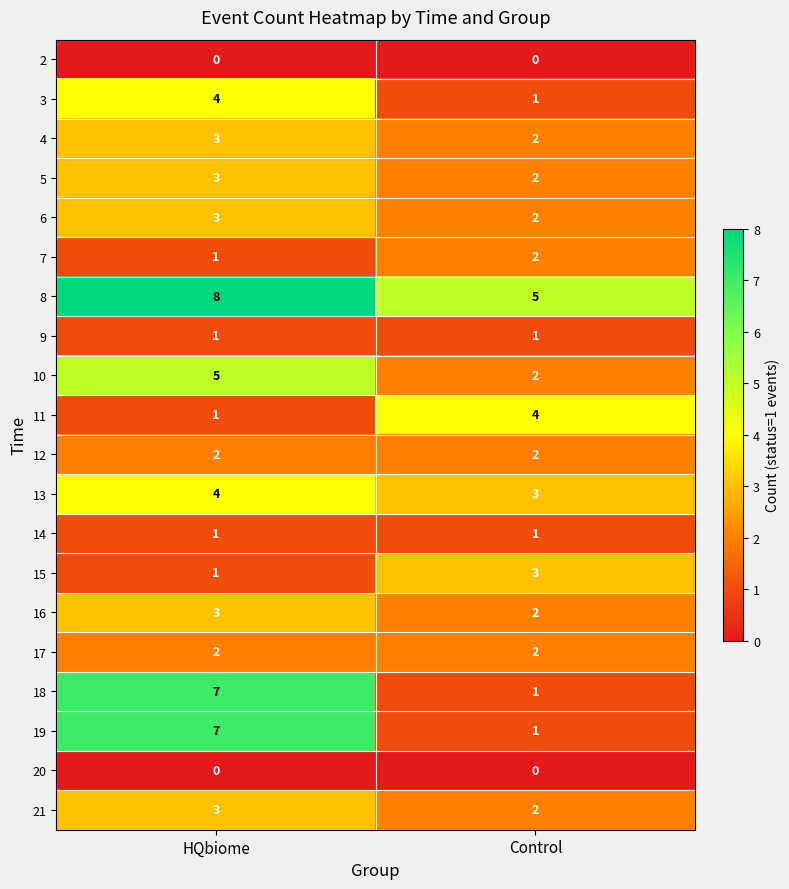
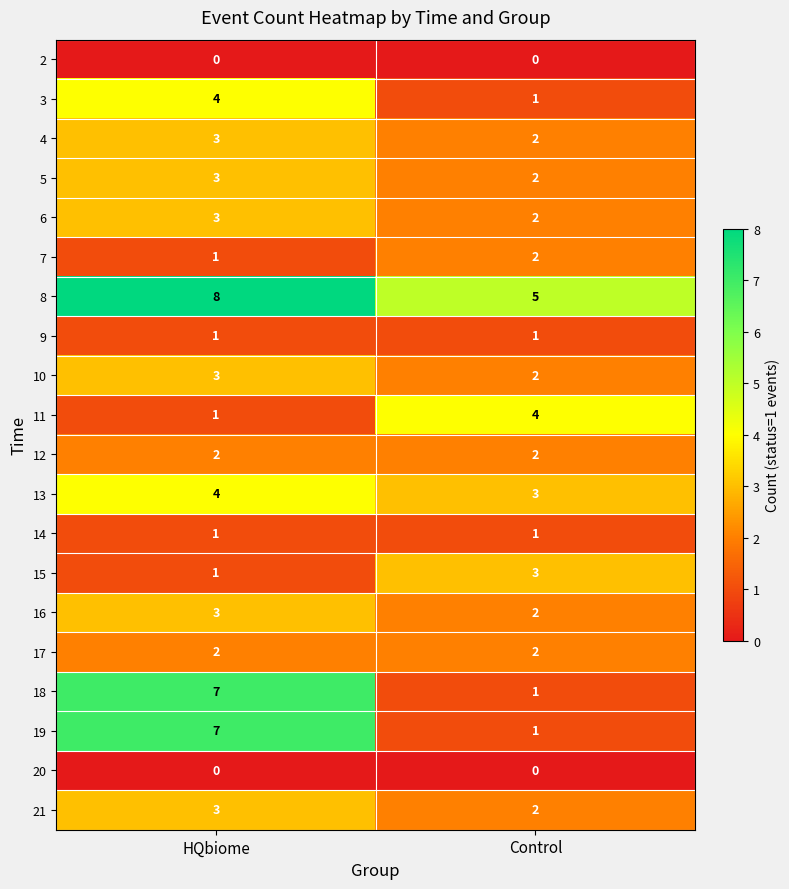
10, HQbiome: 5 -> 3
